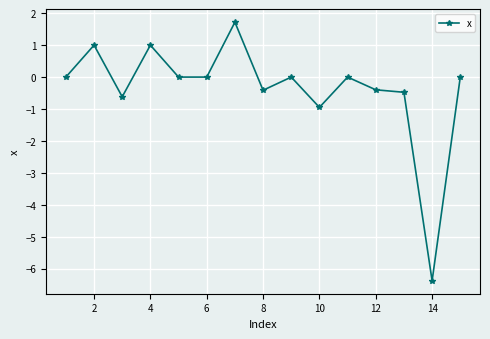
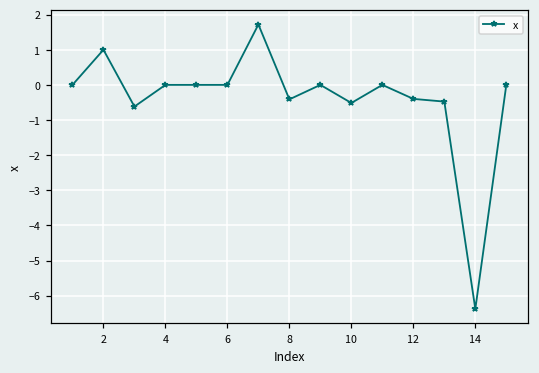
4: 1 -> 0
10: -0.9 -> -0.5
